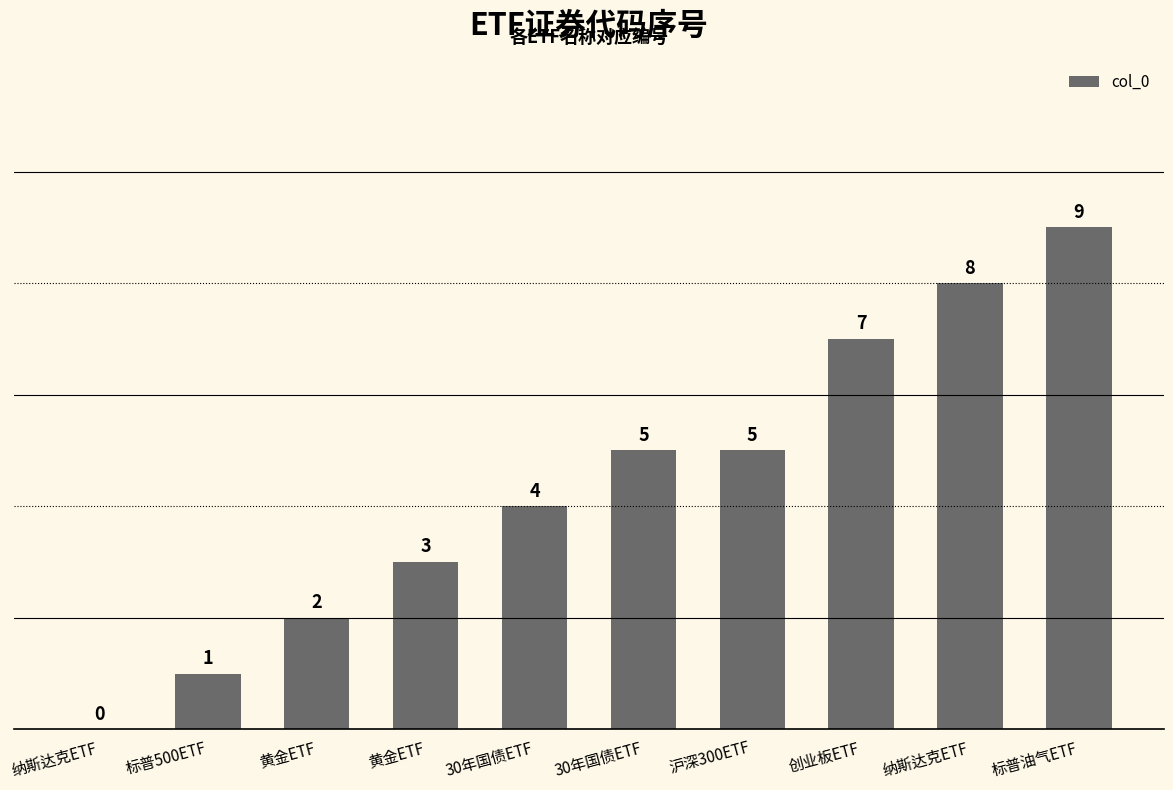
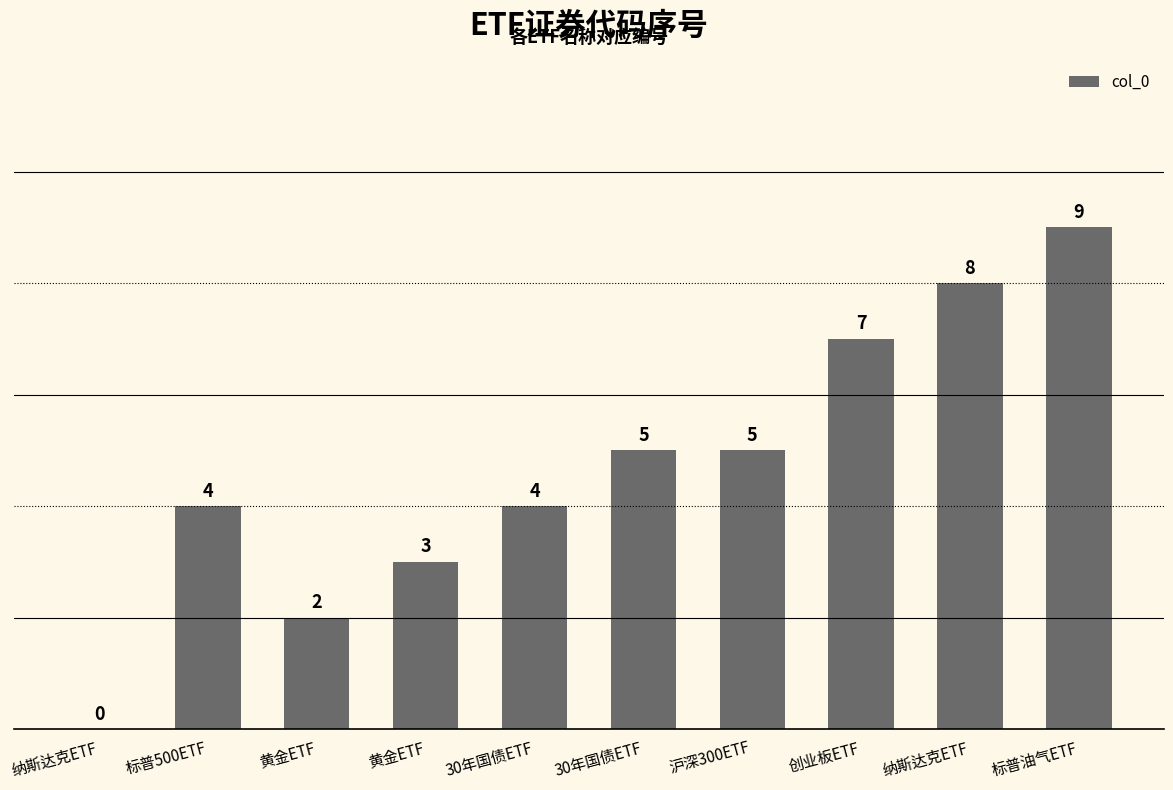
标普500ETF: 1 -> 4
